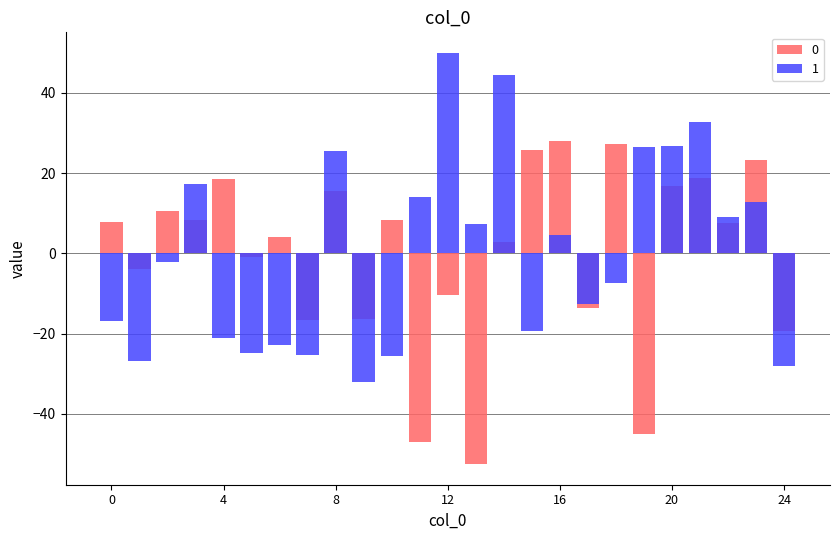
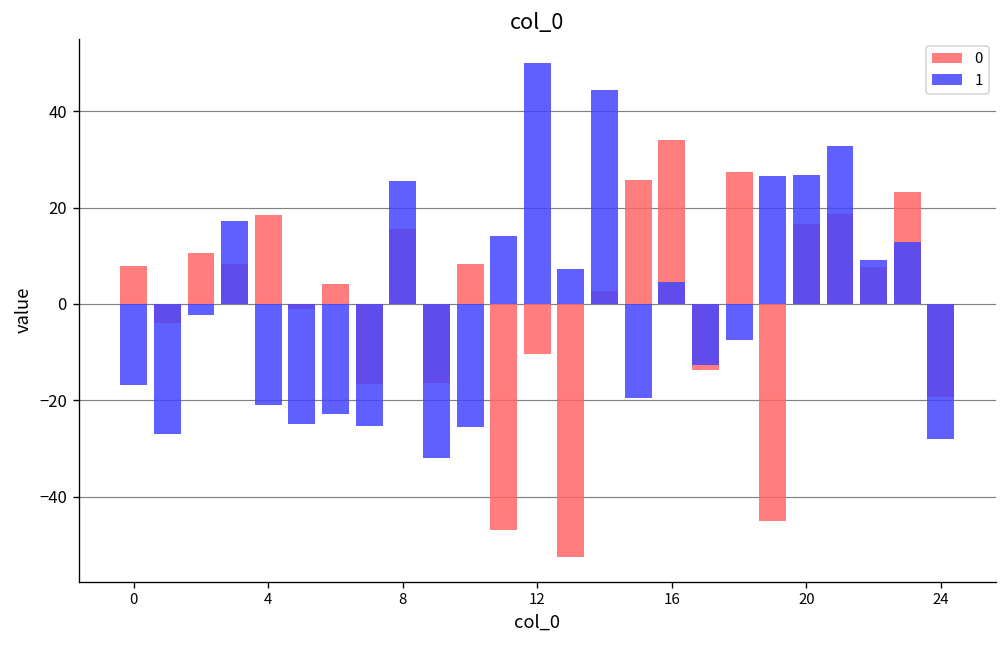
0, 16: 28 -> 34
